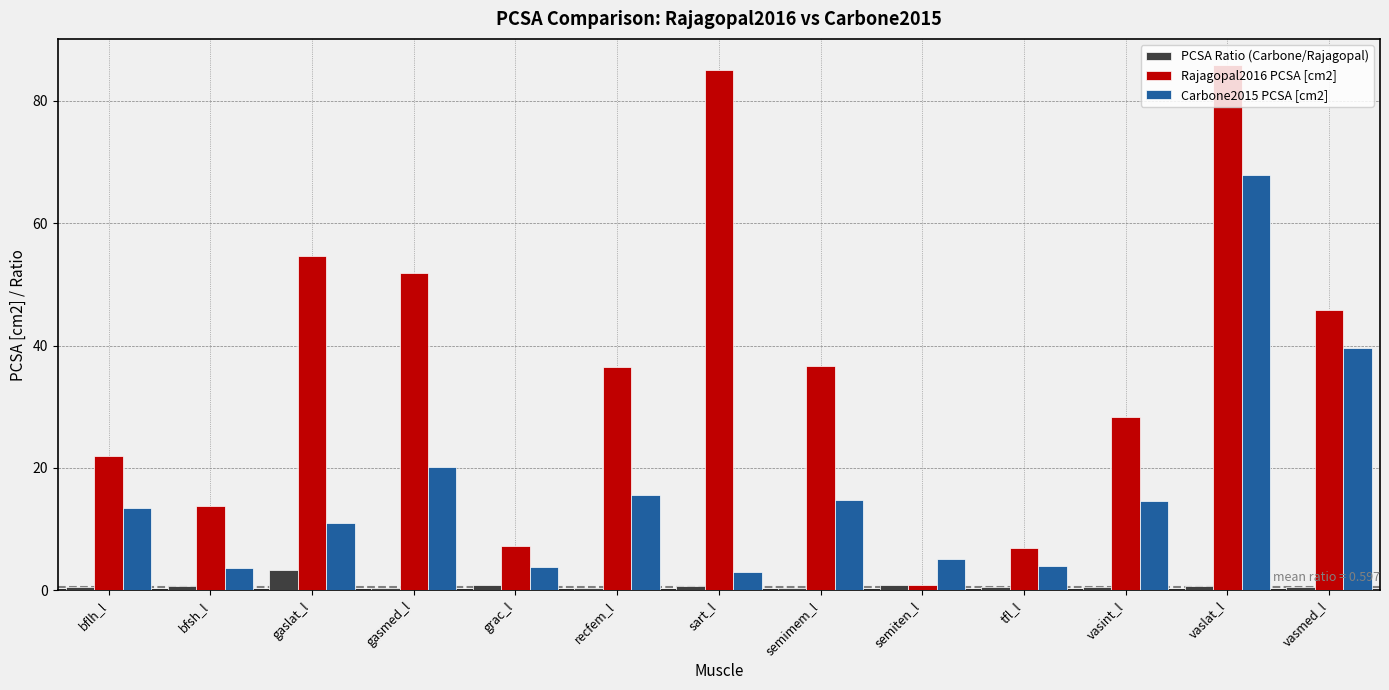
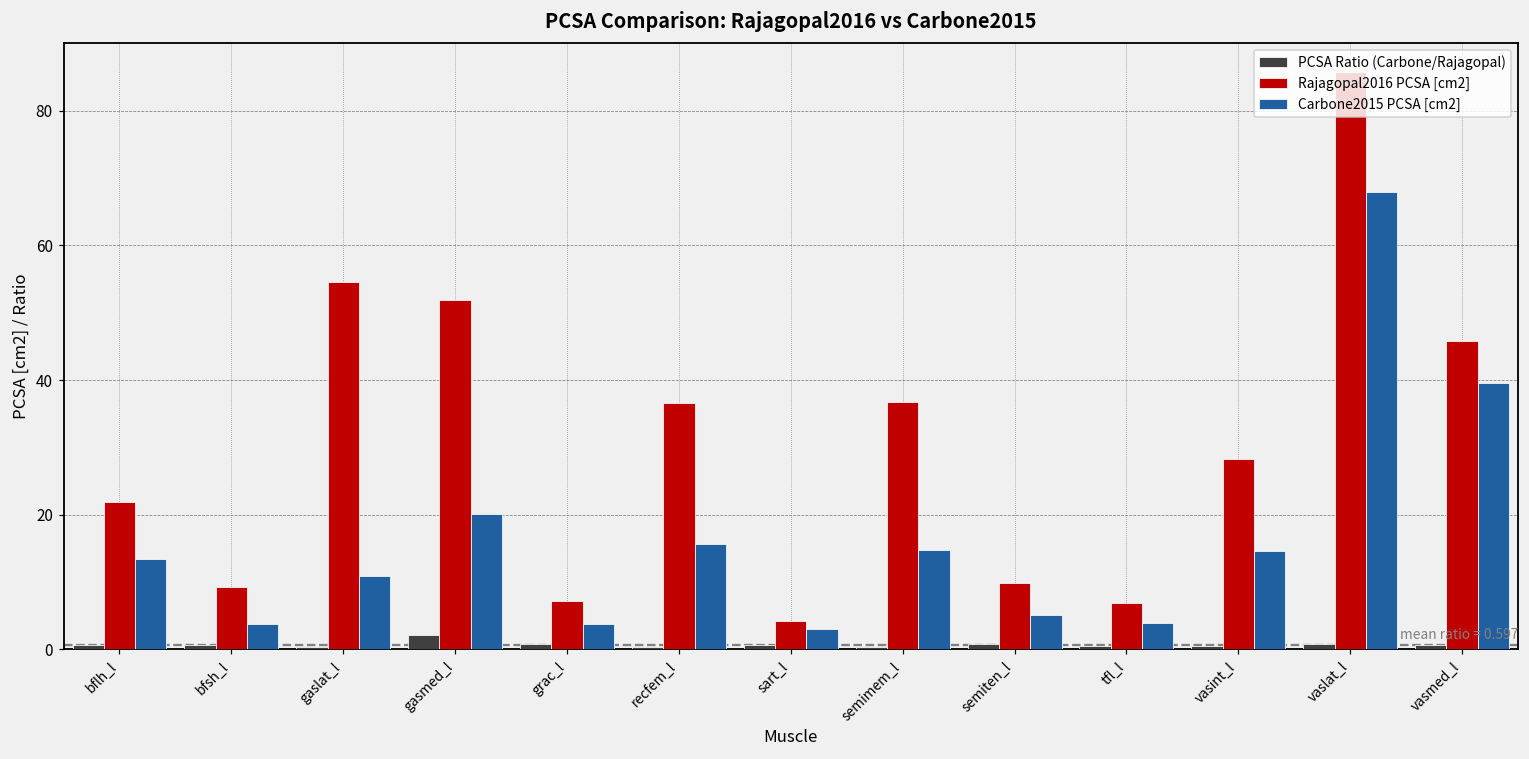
Rajagopal2016 PCSA [cm2], bfsh_l: 14 -> 9
PCSA Ratio (Carbone/Rajagopal), gaslat_l: 3 -> 0
PCSA Ratio (Carbone/Rajagopal), gasmed_l: 0 -> 2
Rajagopal2016 PCSA [cm2], sart_l: 85 -> 4
Rajagopal2016 PCSA [cm2], semiten_l: 1 -> 10
